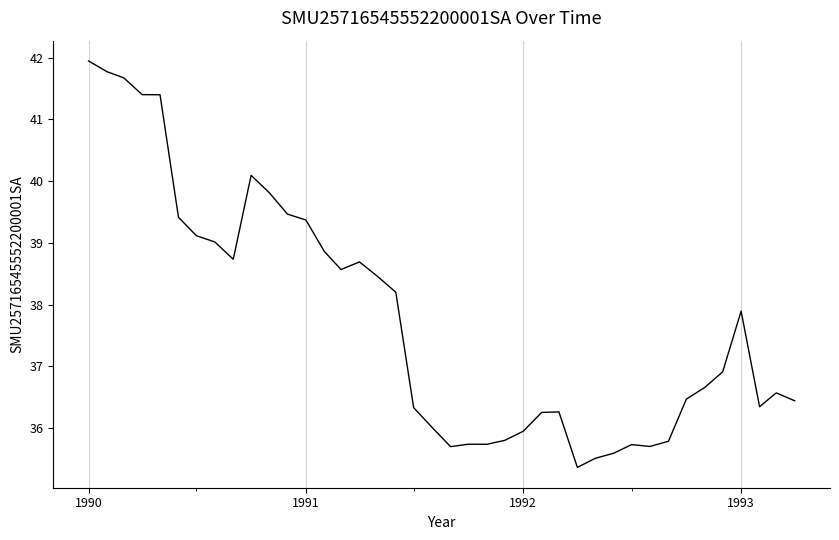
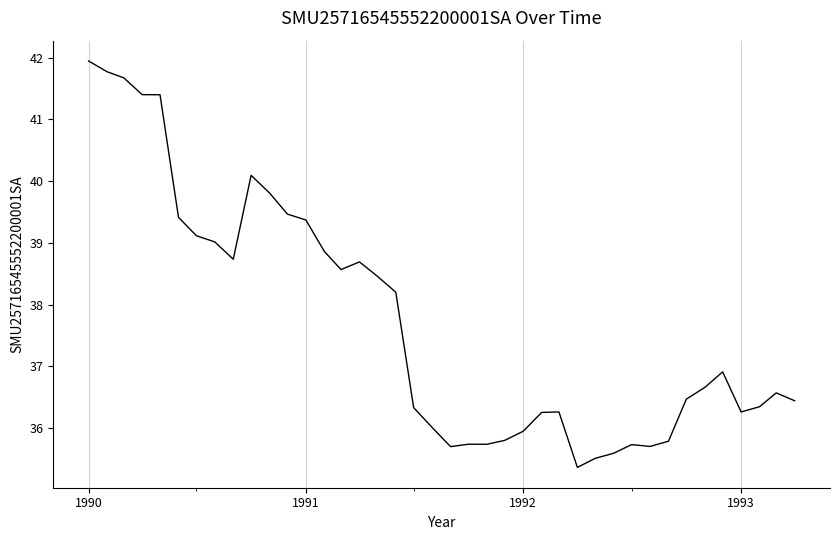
1993: 37.9 -> 36.3
